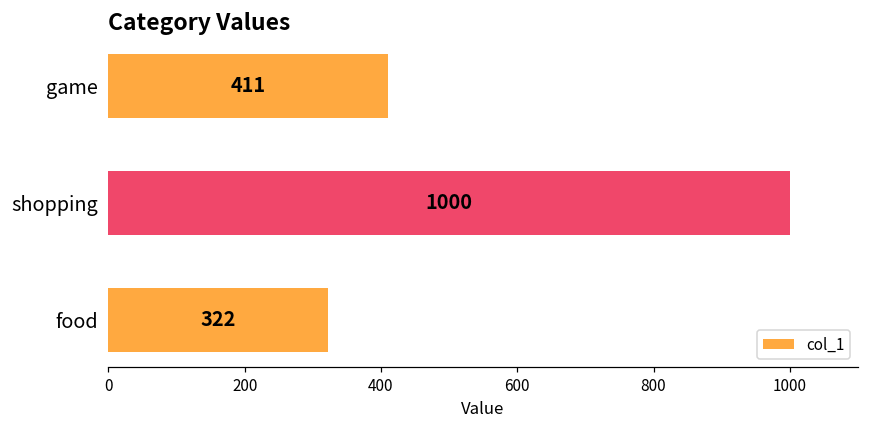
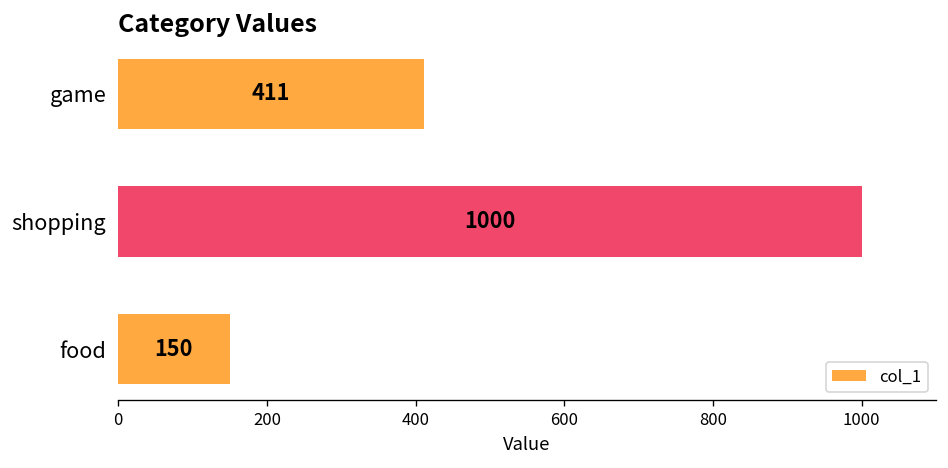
food: 322 -> 150
